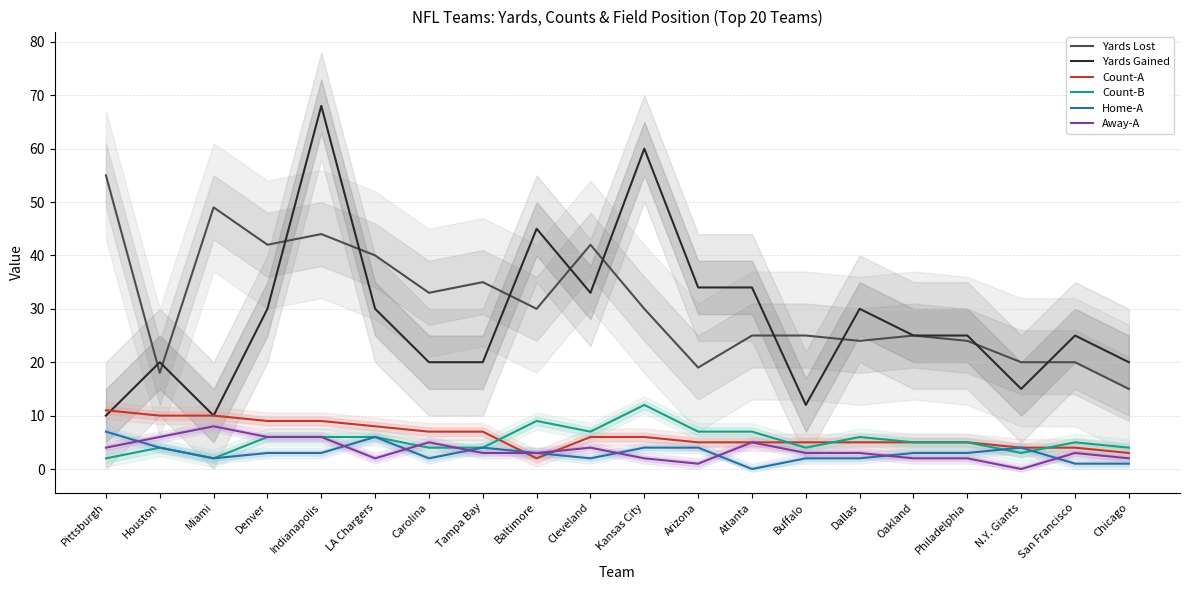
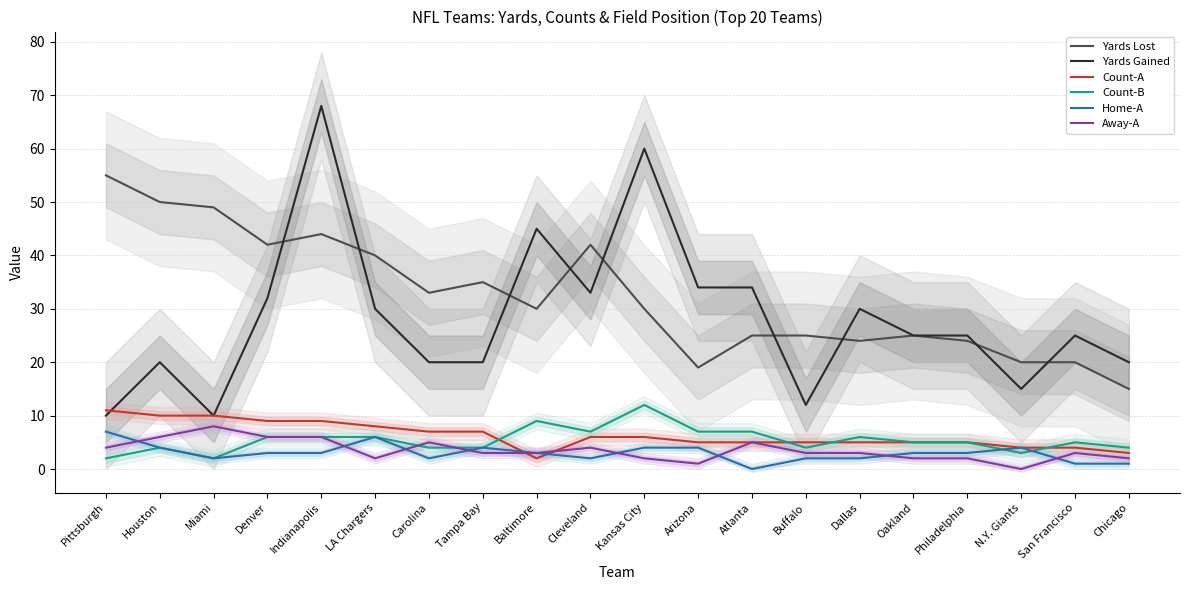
Yards Lost, Houston: 18 -> 50
Yards Gained, Denver: 30 -> 32
